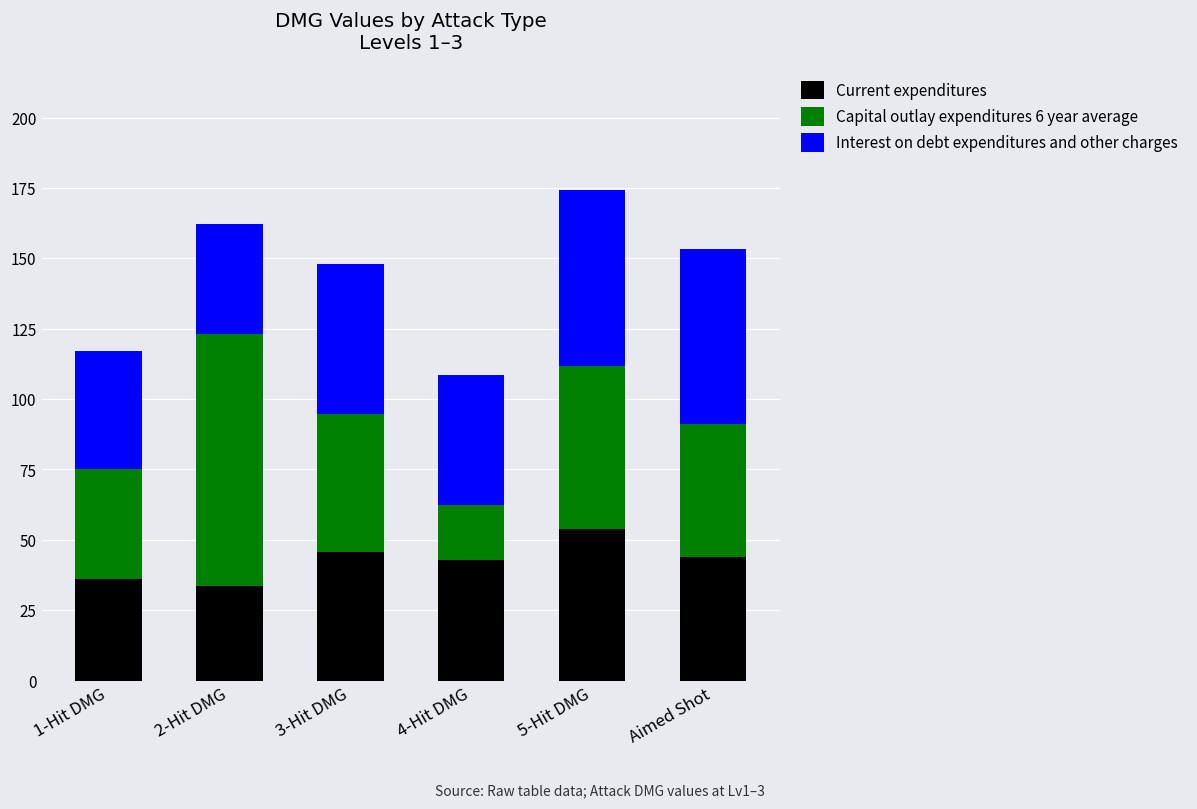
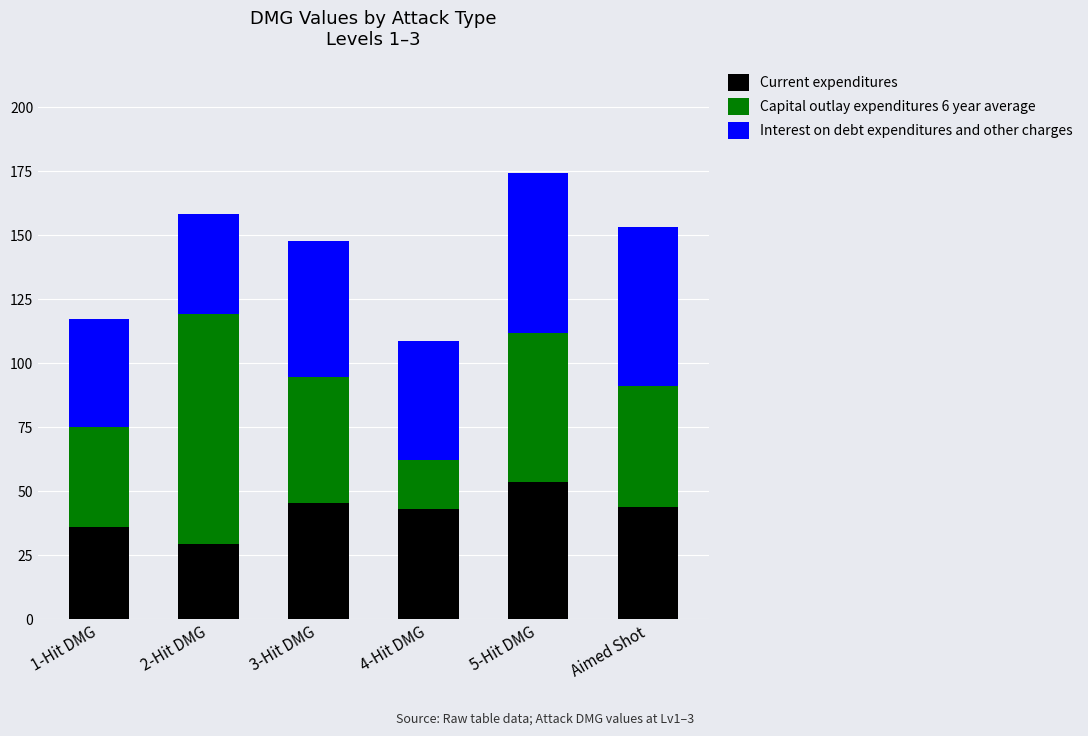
Current expenditures, 2-Hit DMG: 34 -> 30
